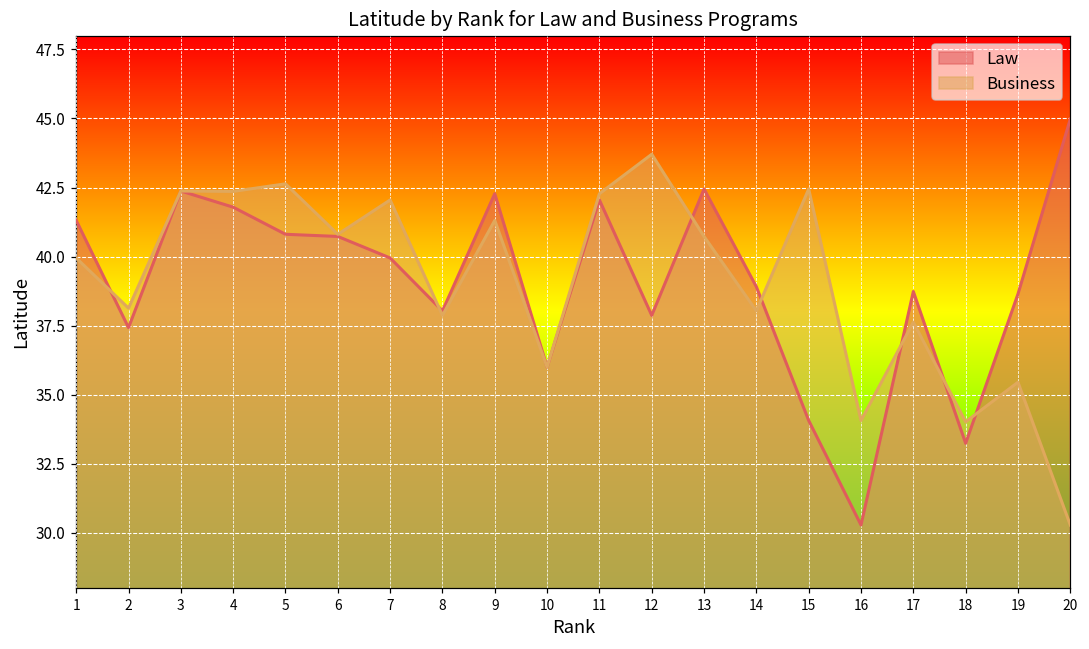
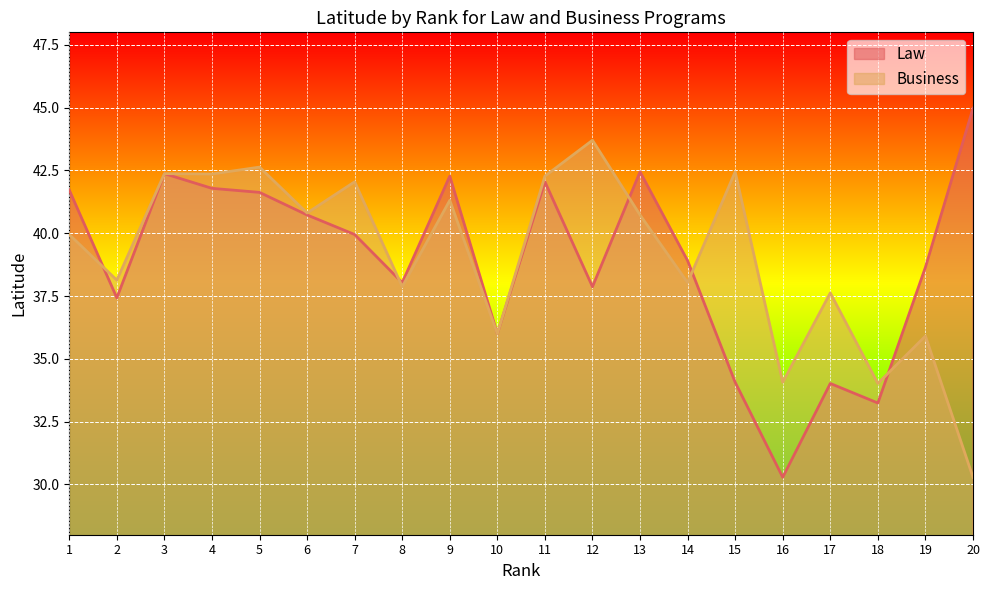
Law, 1: 41.3 -> 41.7
Law, 5: 40.8 -> 41.6
Law, 17: 38.7 -> 34.0
Business, 19: 35.5 -> 35.9
